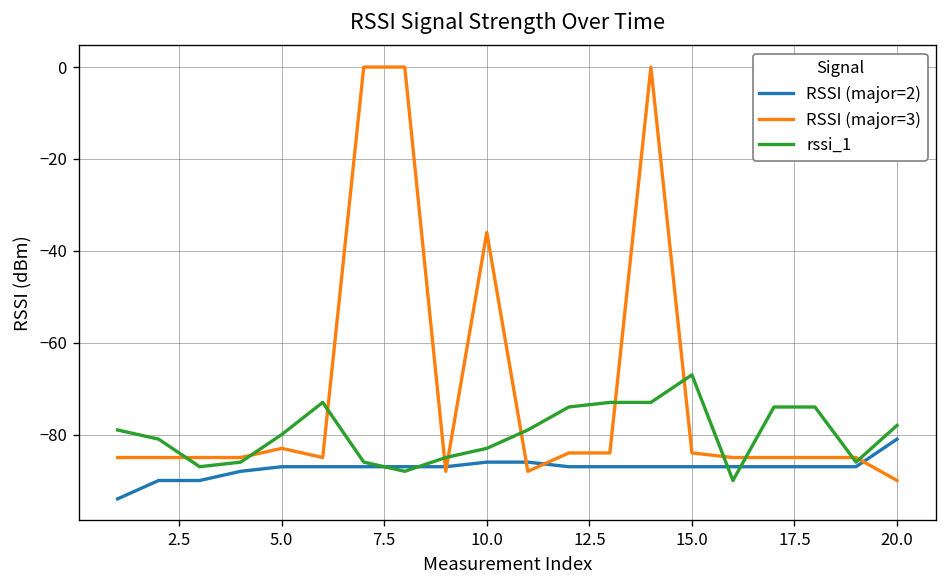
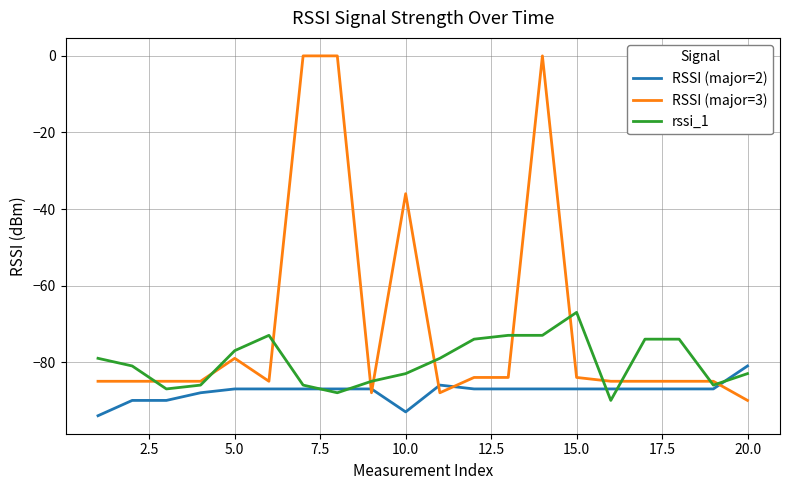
RSSI (major=3), 5.0: -83 -> -79
rssi_1, 5.0: -80 -> -77
RSSI (major=2), 10.0: -86 -> -93
rssi_1, 20.0: -78 -> -83
